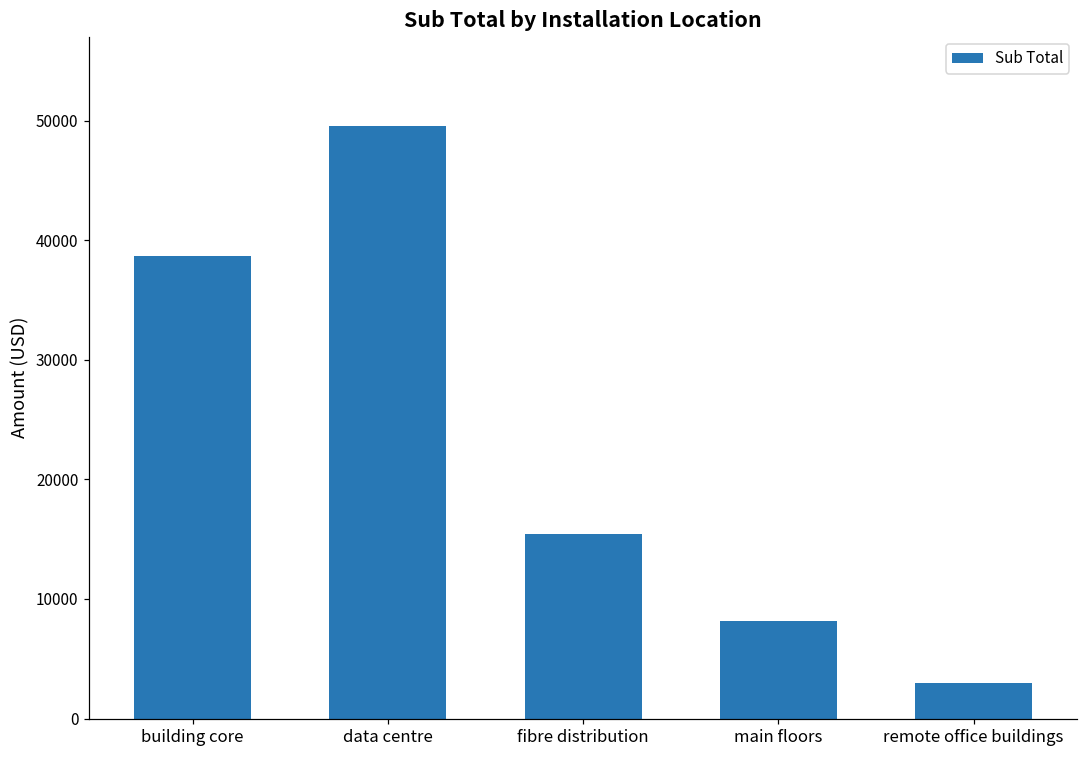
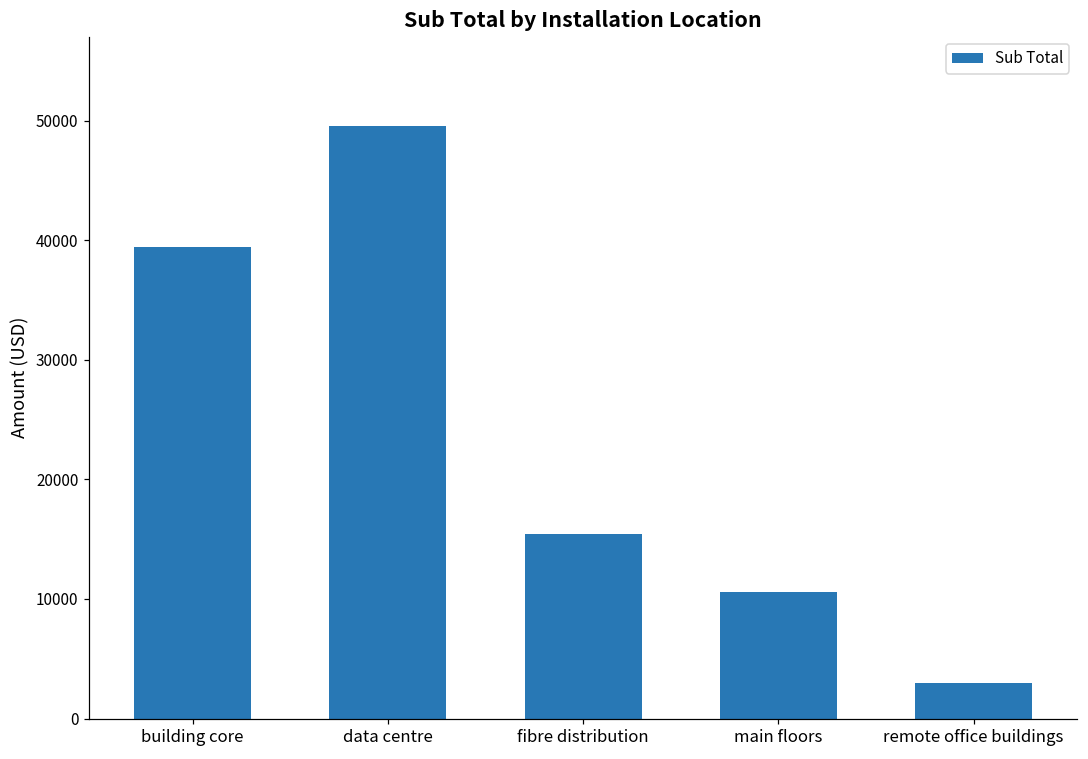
building core: 38700 -> 39500
main floors: 8100 -> 10600
